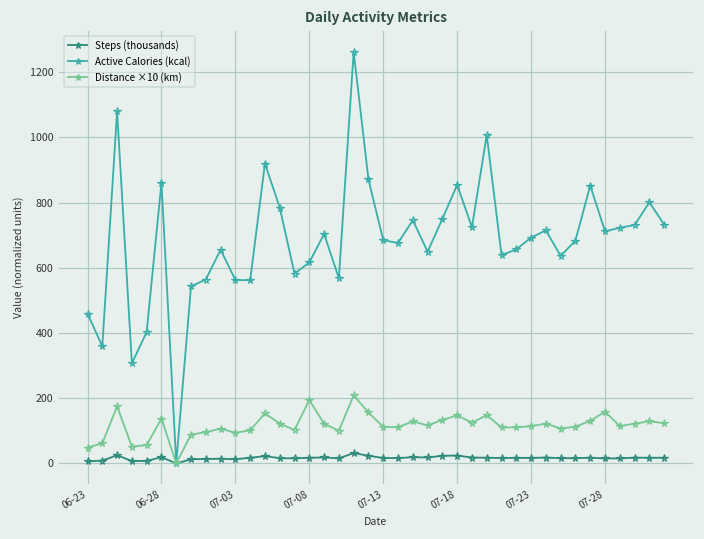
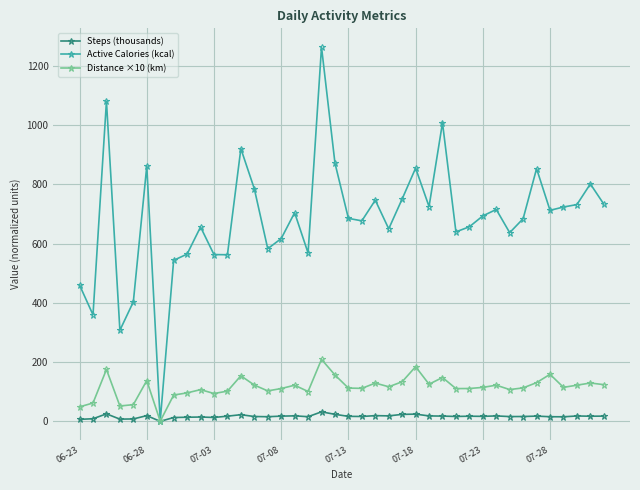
Distance ×10 (km), 07-08: 190 -> 110
Distance ×10 (km), 07-18: 150 -> 180
